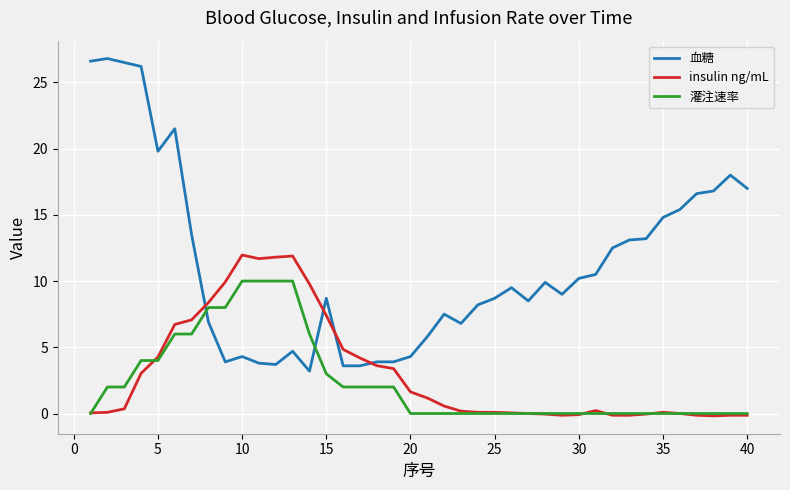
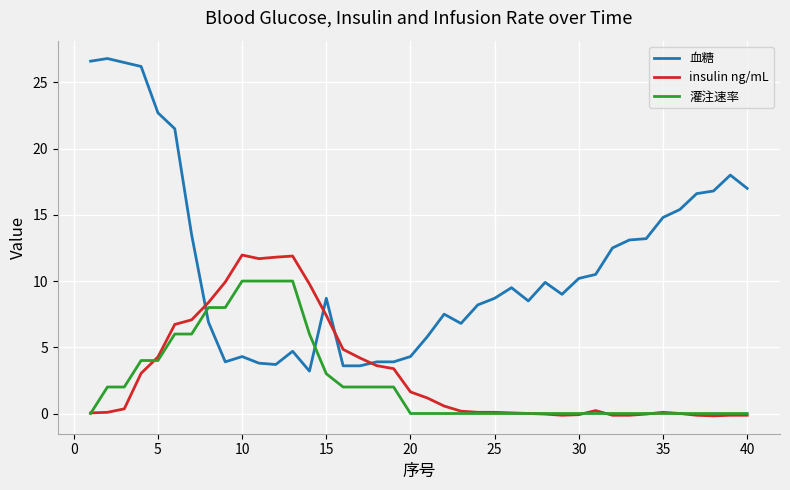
血糖, 5: 19.8 -> 22.7
